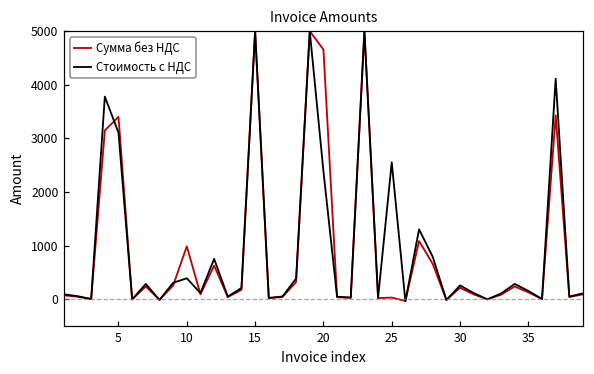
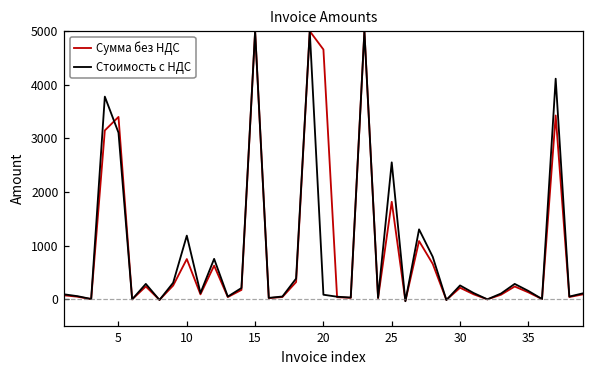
Cумма без НДС, 10: 1000 -> 800
Стоимость с НДС, 10: 400 -> 1200
Стоимость с НДС, 20: 2400 -> 100
Cумма без НДС, 25: 0 -> 1800
